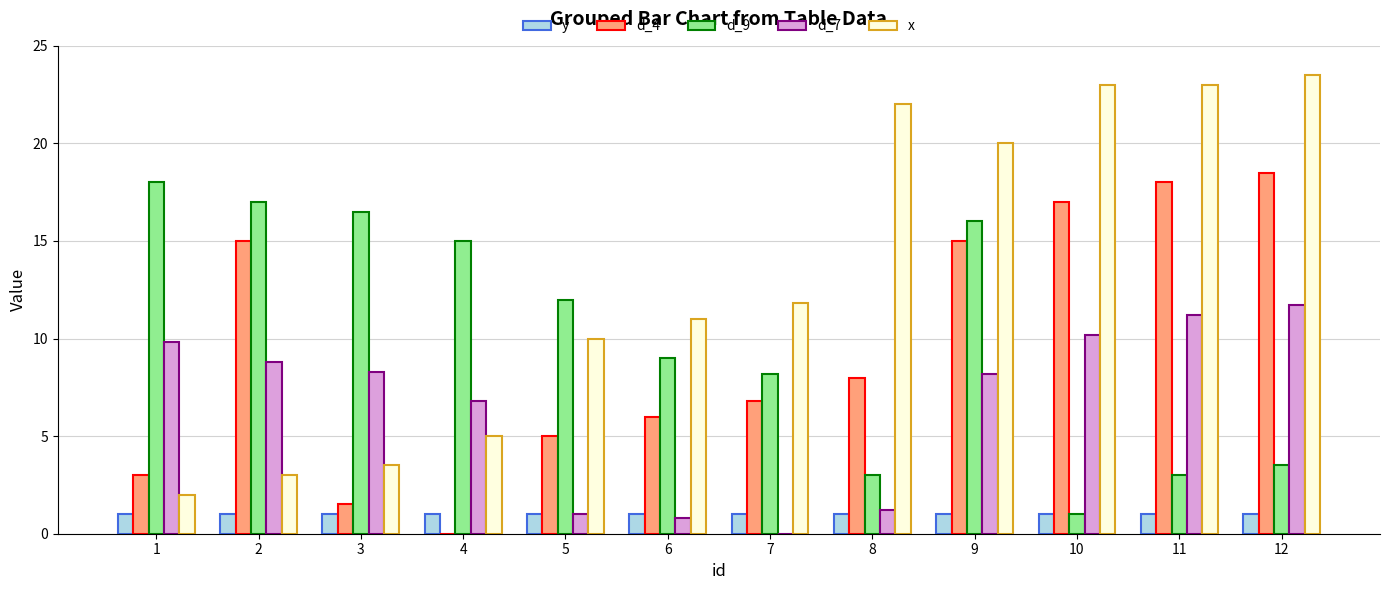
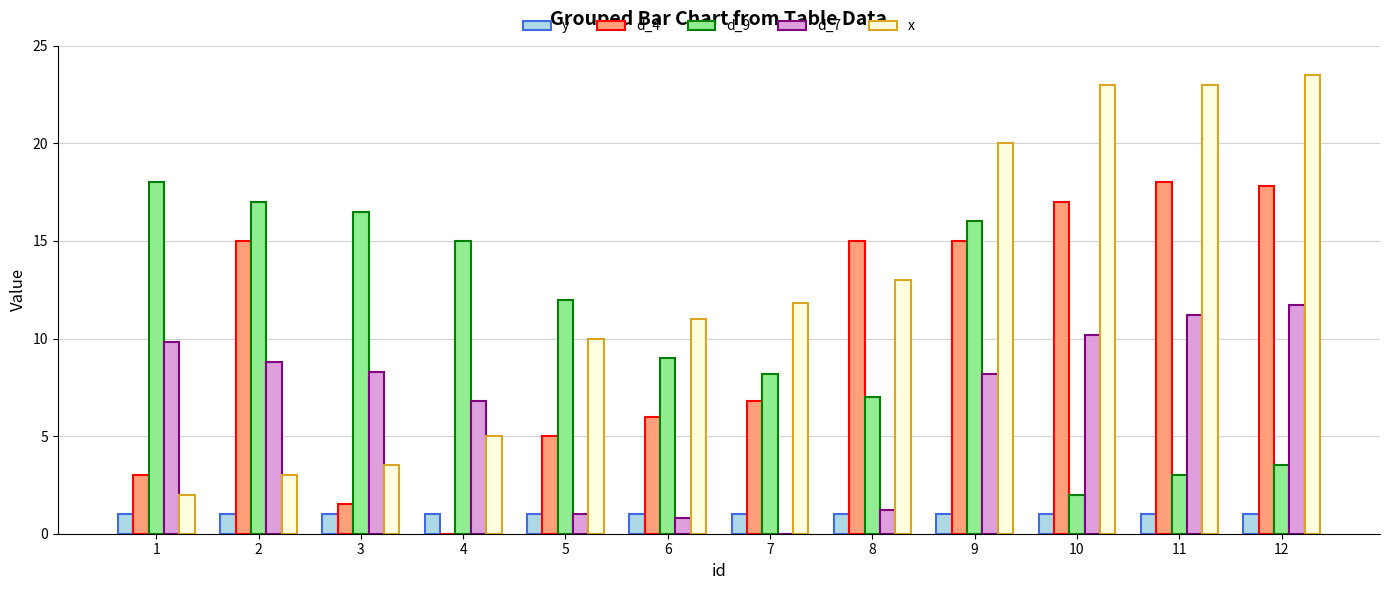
d_4, 8: 8 -> 15
d_9, 8: 3 -> 7
x, 8: 22 -> 13
d_9, 10: 1 -> 2
d_4, 12: 18.5 -> 17.8
